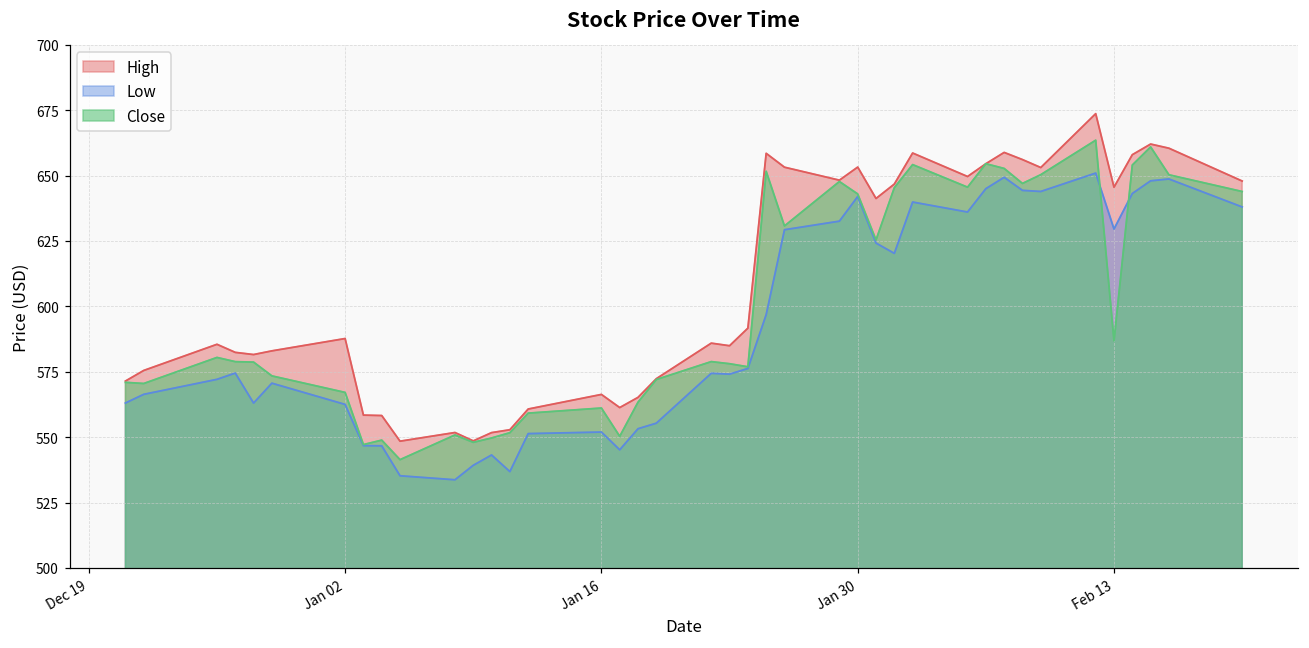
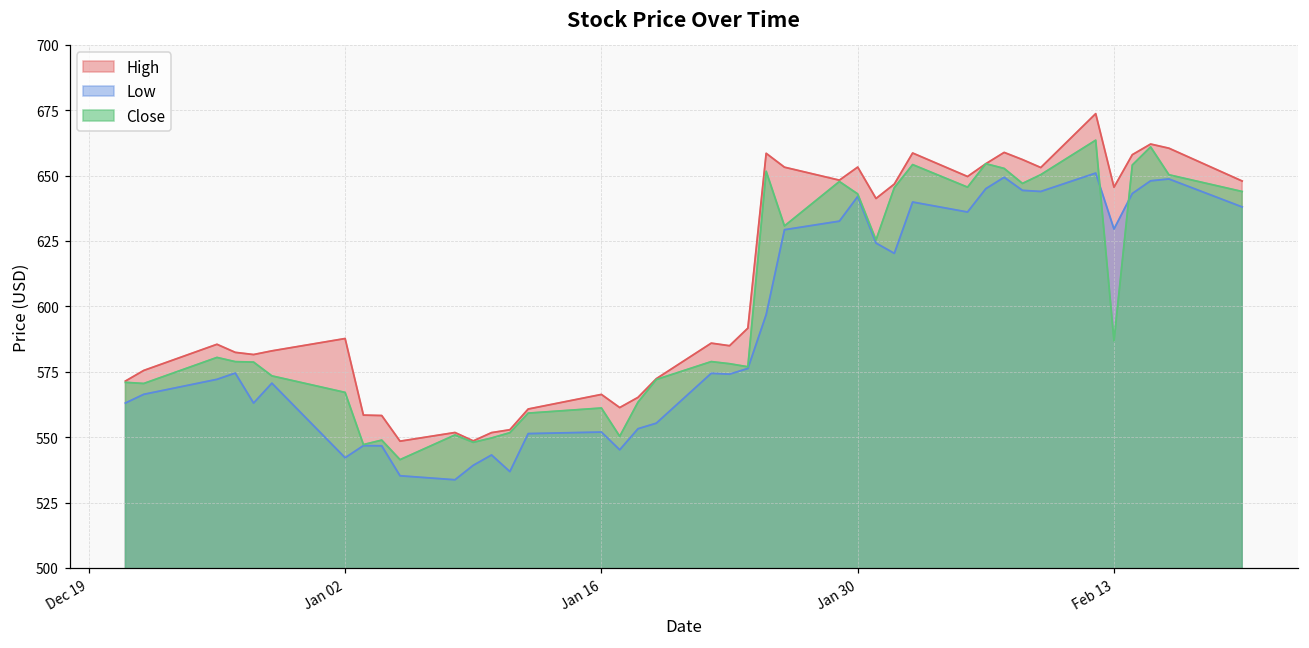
Low, Jan 02: 563 -> 542
